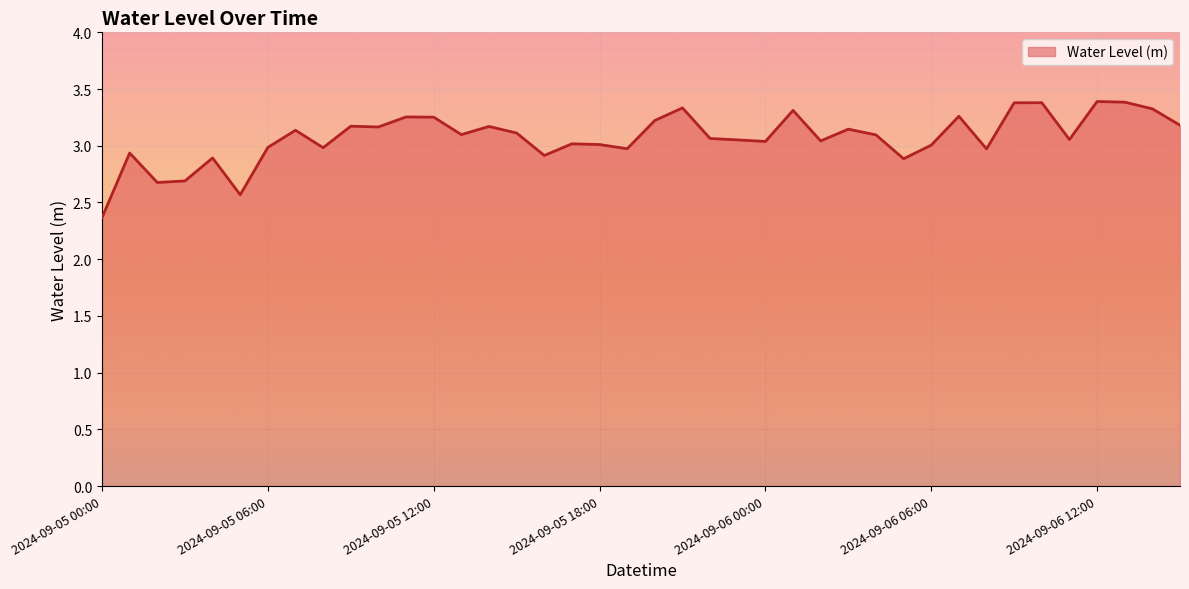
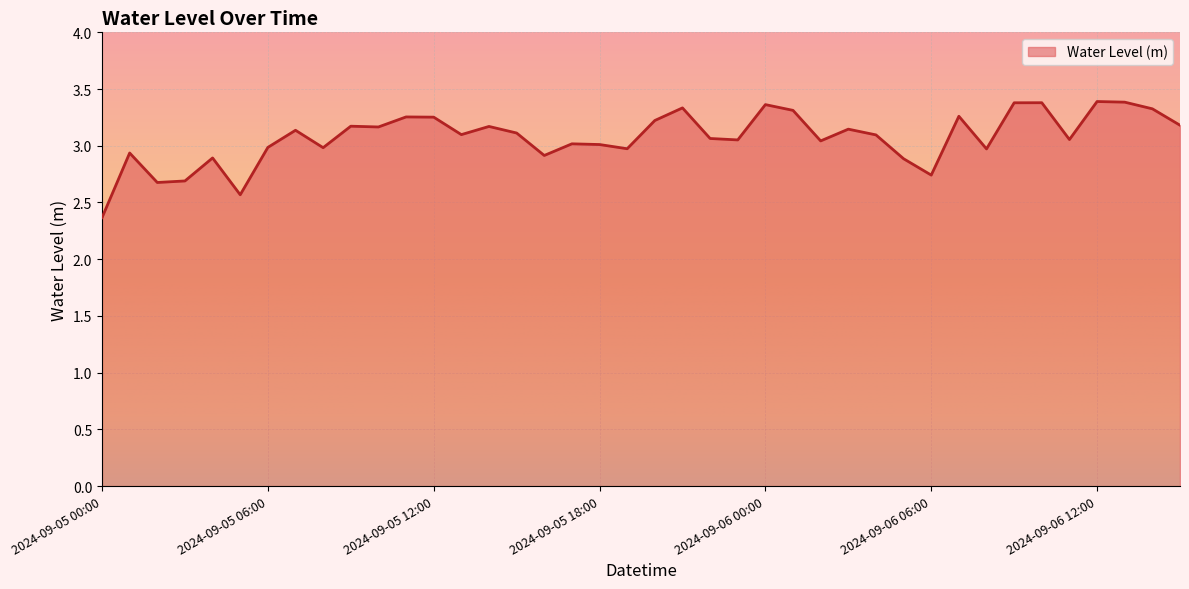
2024-09-06 00:00: 3.04 -> 3.36
2024-09-06 06:00: 3.01 -> 2.74
